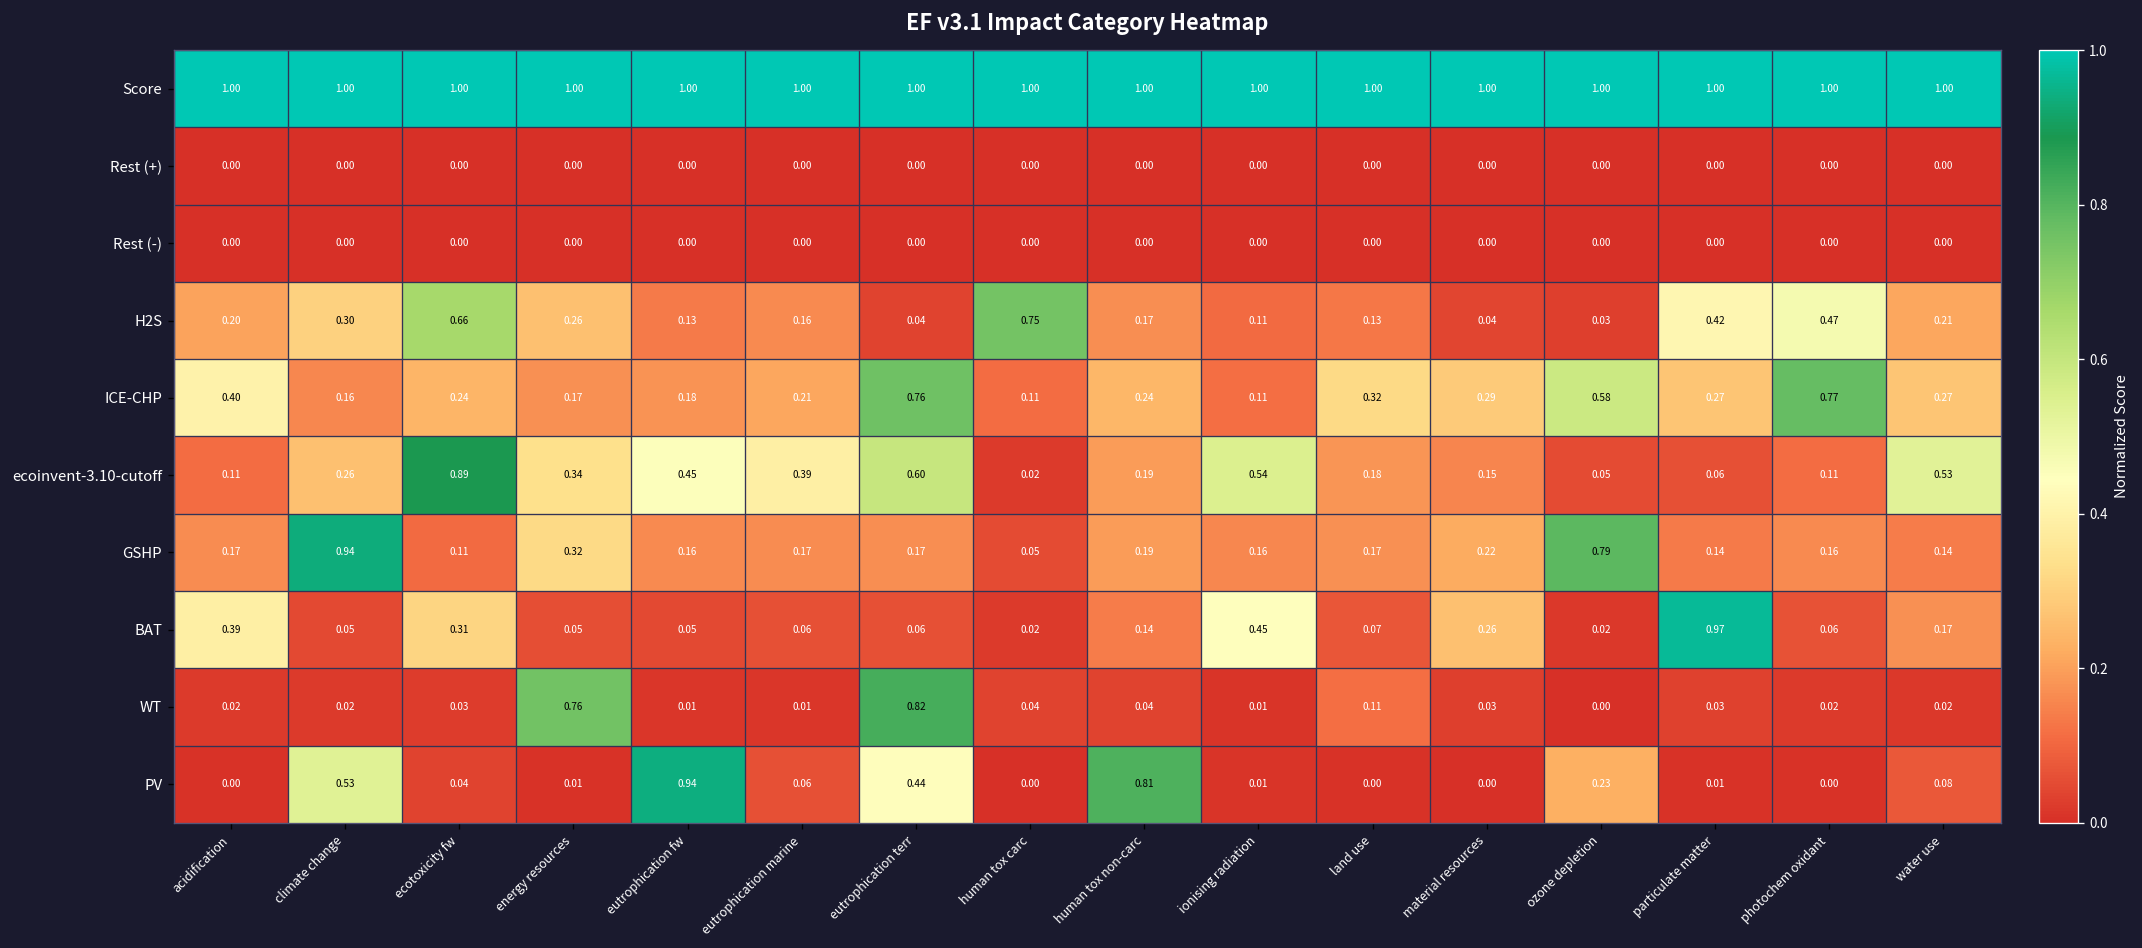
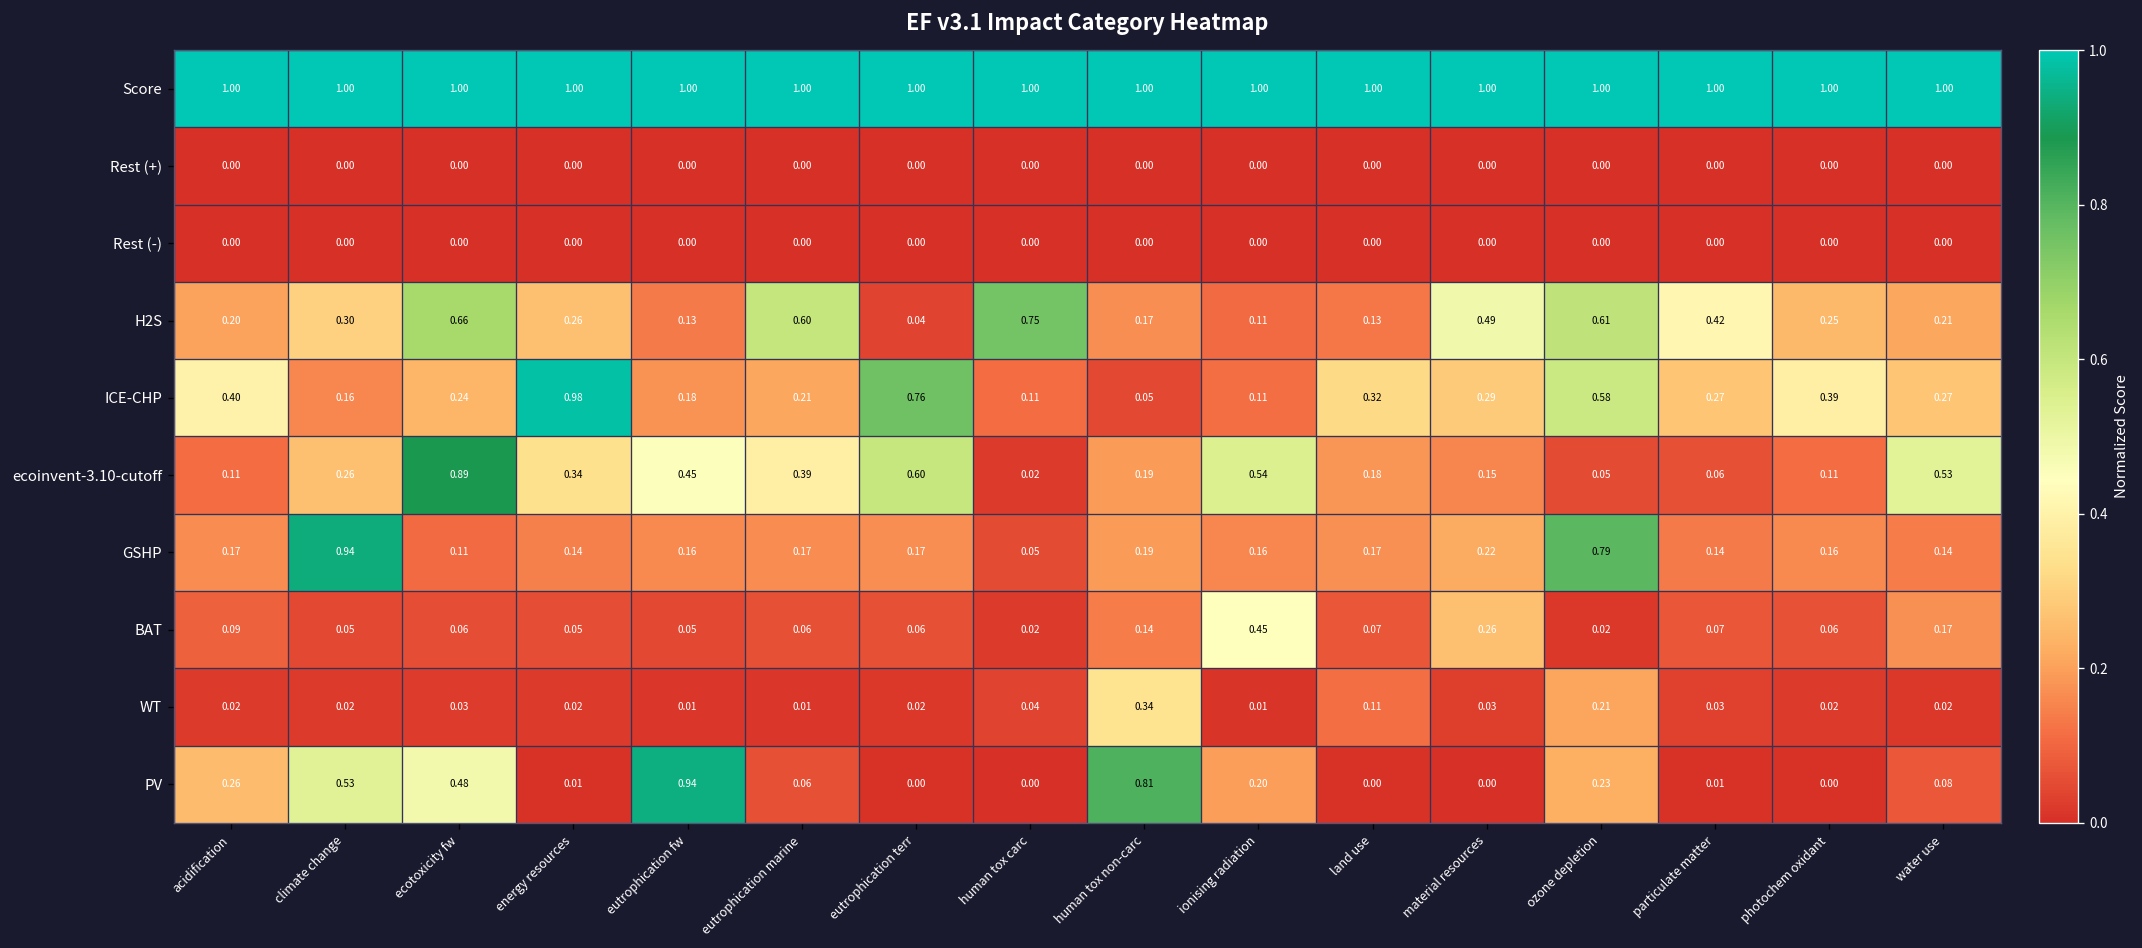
H2S, eutrophication marine: 0.16 -> 0.60
H2S, material resources: 0.04 -> 0.49
H2S, ozone depletion: 0.03 -> 0.61
H2S, photochem oxidant: 0.47 -> 0.25
ICE-CHP, energy resources: 0.17 -> 0.98
ICE-CHP, human tox non-carc: 0.24 -> 0.05
ICE-CHP, photochem oxidant: 0.77 -> 0.39
GSHP, energy resources: 0.32 -> 0.14
BAT, acidification: 0.39 -> 0.09
BAT, ecotoxicity fw: 0.31 -> 0.06
BAT, particulate matter: 0.97 -> 0.07
WT, energy resources: 0.76 -> 0.02
WT, eutrophication terr: 0.82 -> 0.02
WT, human tox non-carc: 0.04 -> 0.34
WT, ozone depletion: 0.00 -> 0.21
PV, acidification: 0.00 -> 0.26
PV, ecotoxicity fw: 0.04 -> 0.48
PV, eutrophication terr: 0.44 -> 0.00
PV, ionising radiation: 0.01 -> 0.20
